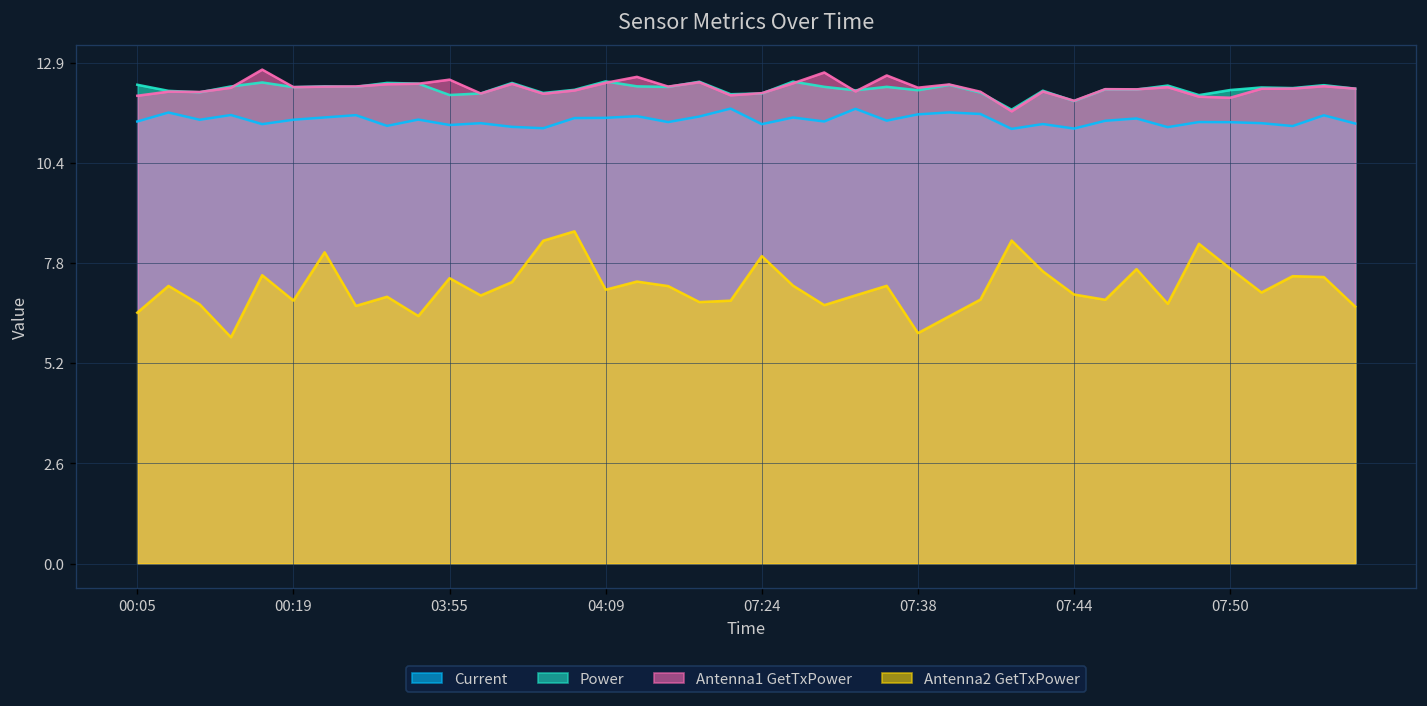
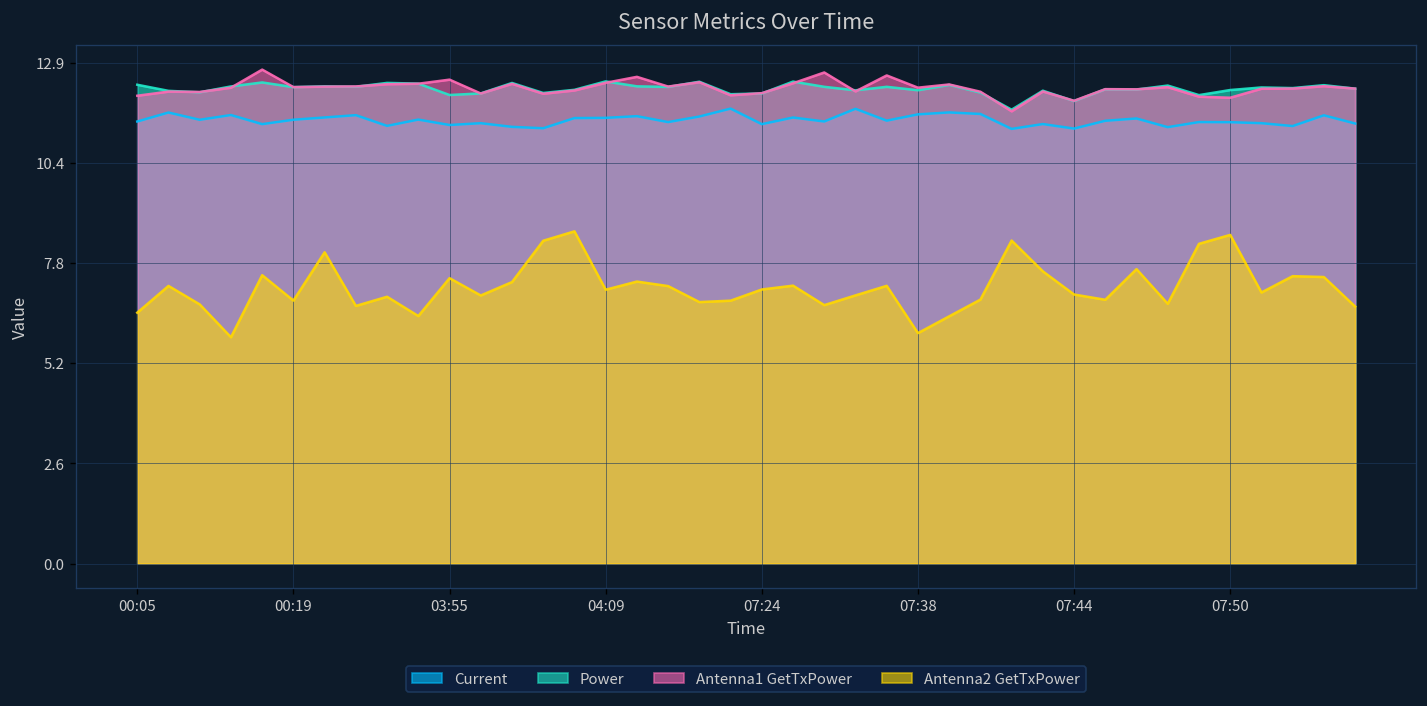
Antenna2 GetTxPower, 07:24: 8.0 -> 7.1
Antenna2 GetTxPower, 07:50: 7.6 -> 8.5
